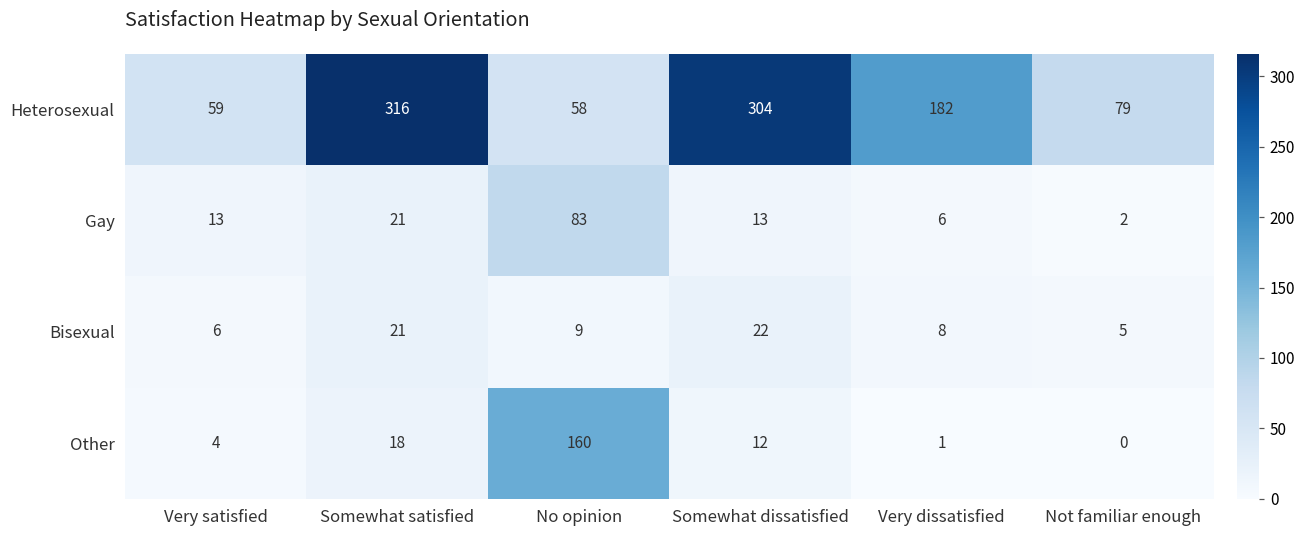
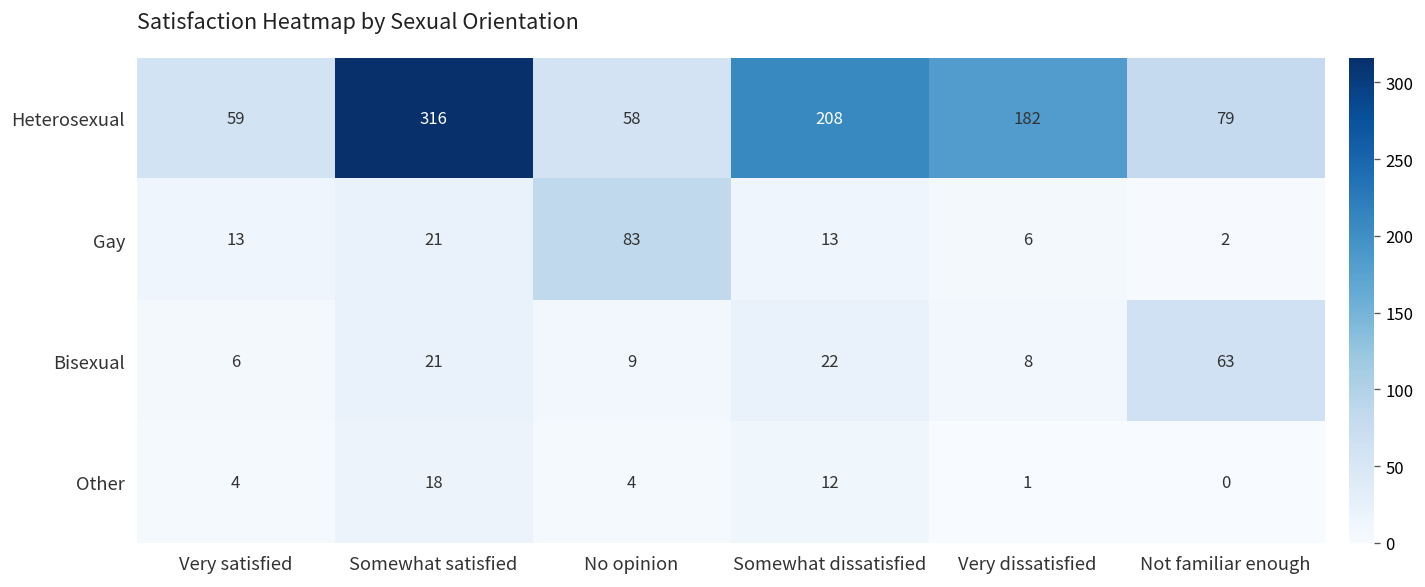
Heterosexual, Somewhat dissatisfied: 304 -> 208
Bisexual, Not familiar enough: 5 -> 63
Other, No opinion: 160 -> 4
